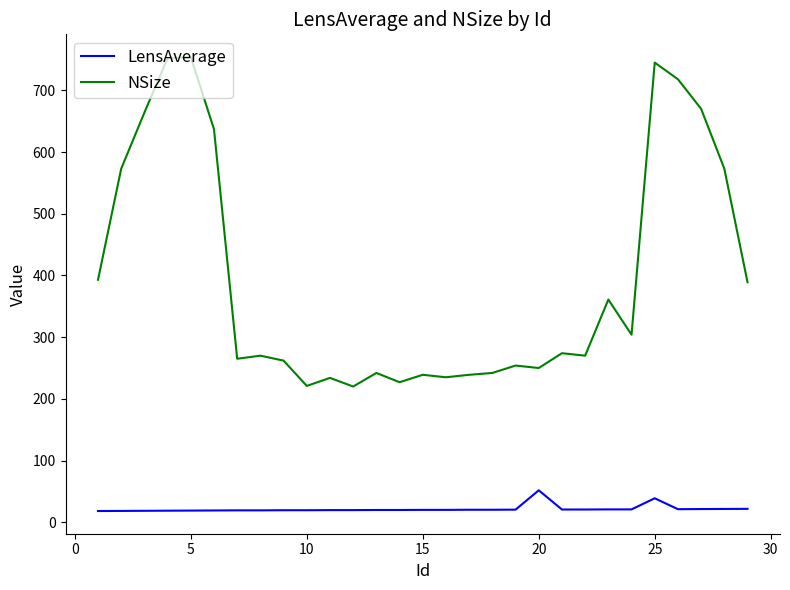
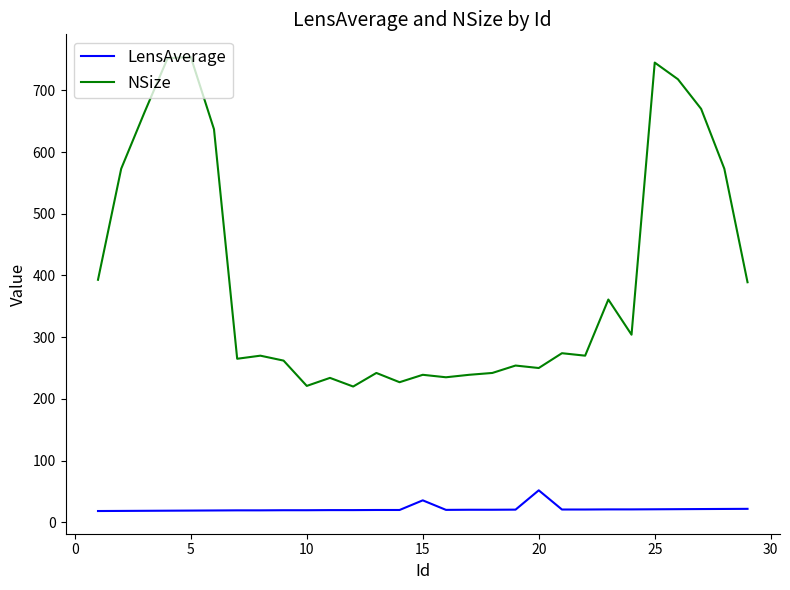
LensAverage, 15: 20 -> 40
LensAverage, 25: 40 -> 20
